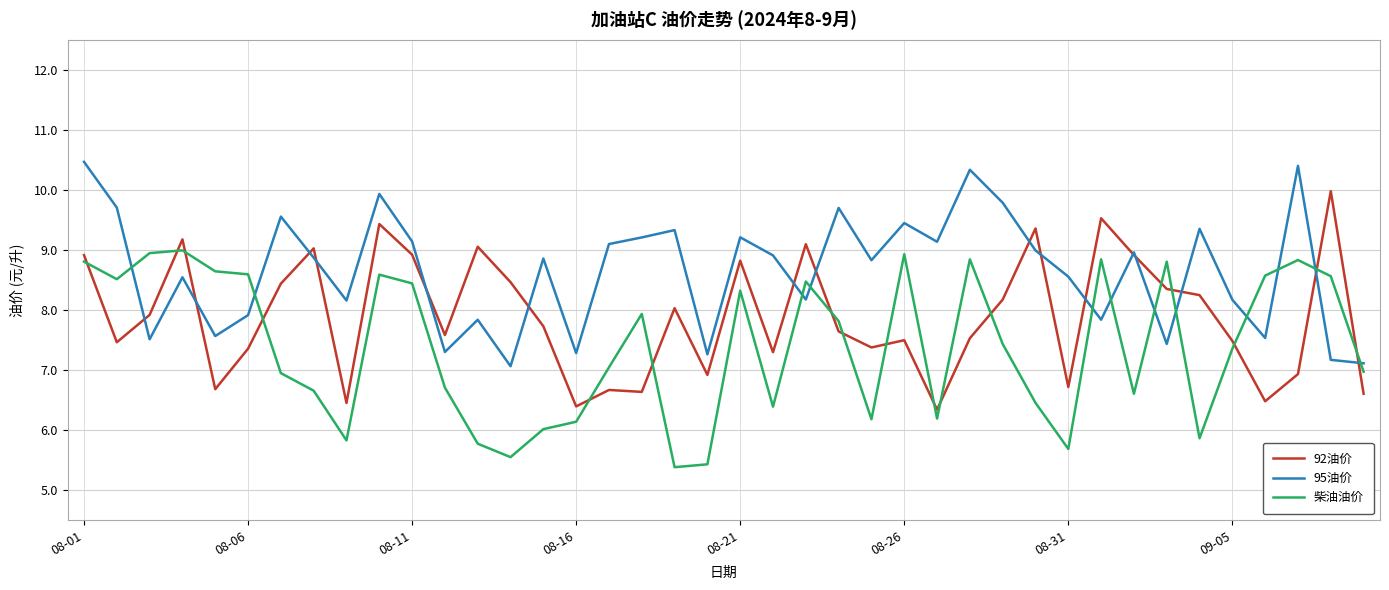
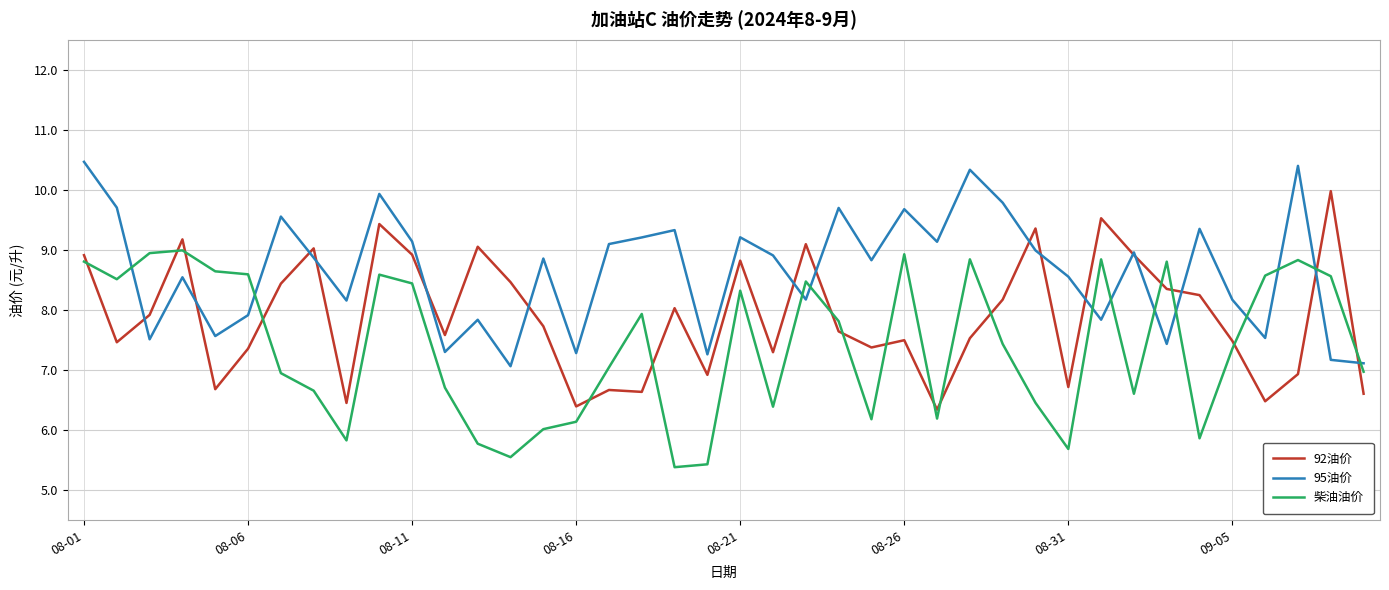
95油价, 08-26: 9.5 -> 9.7
